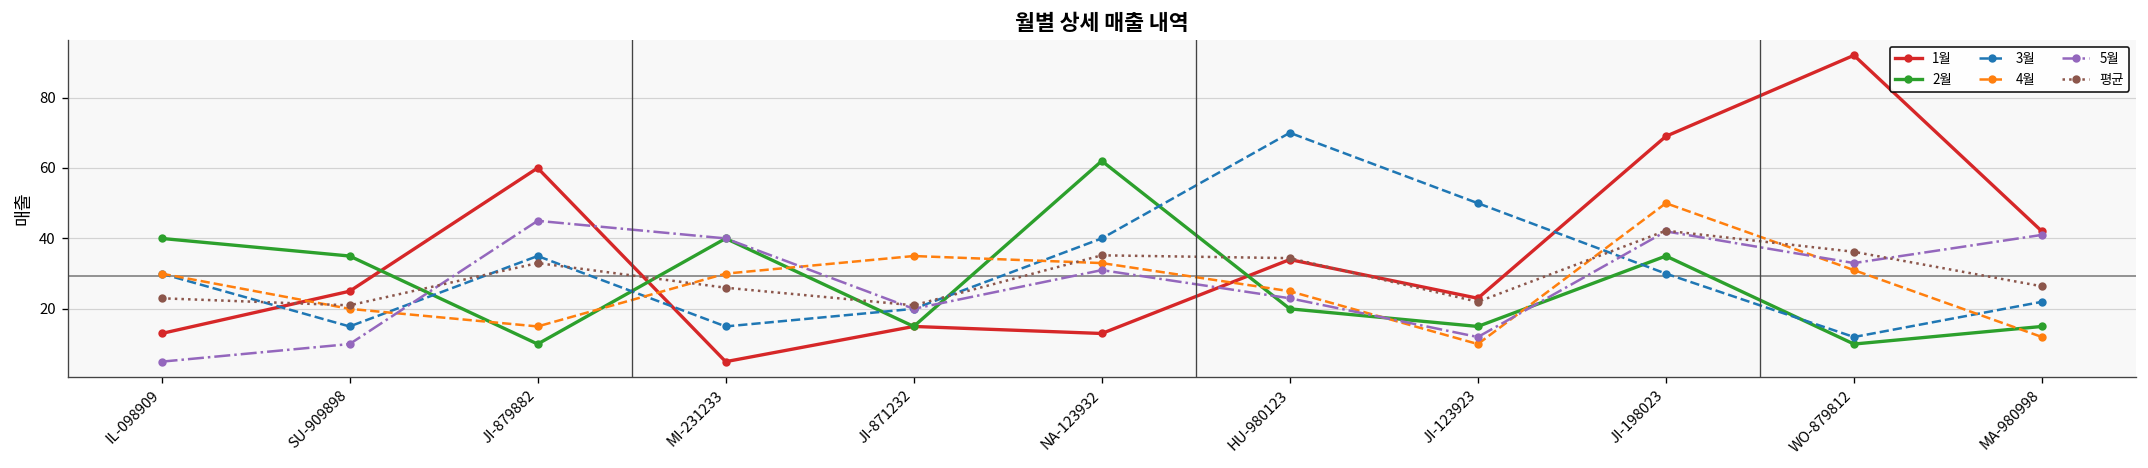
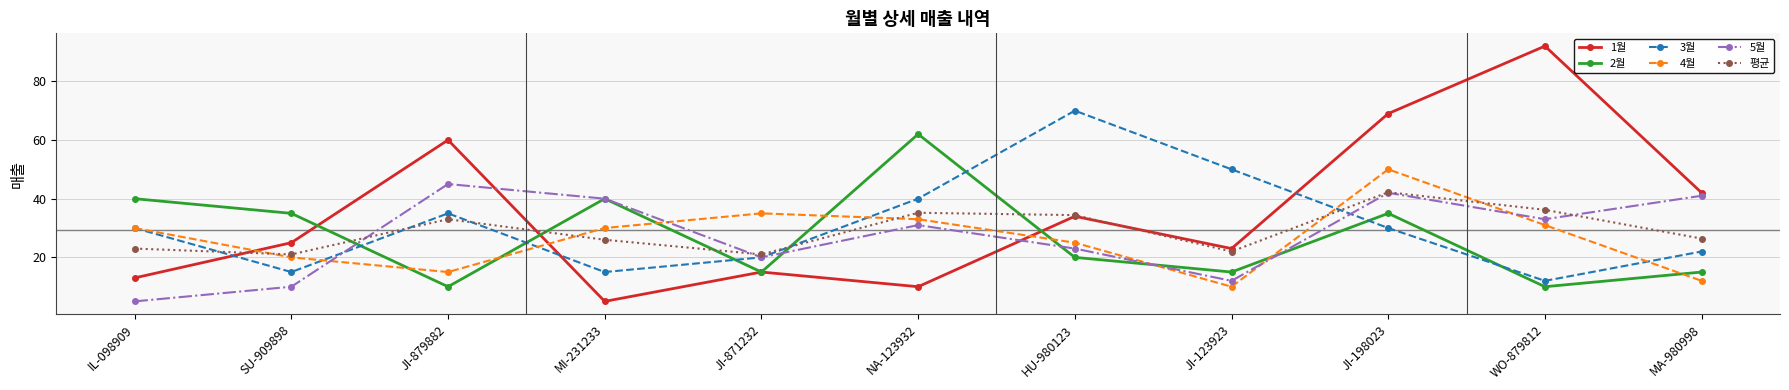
1월, NA-123932: 13 -> 10
